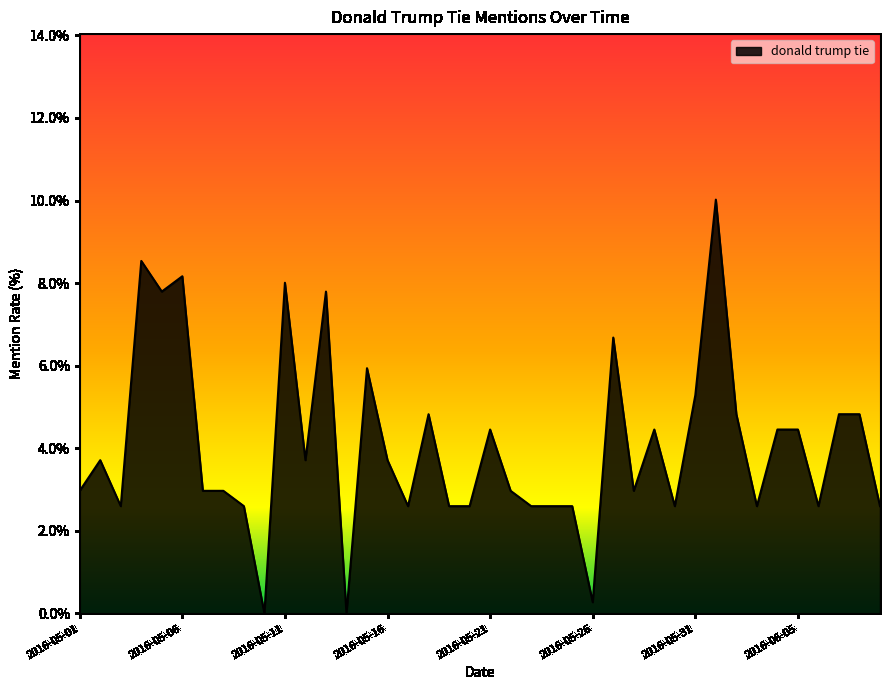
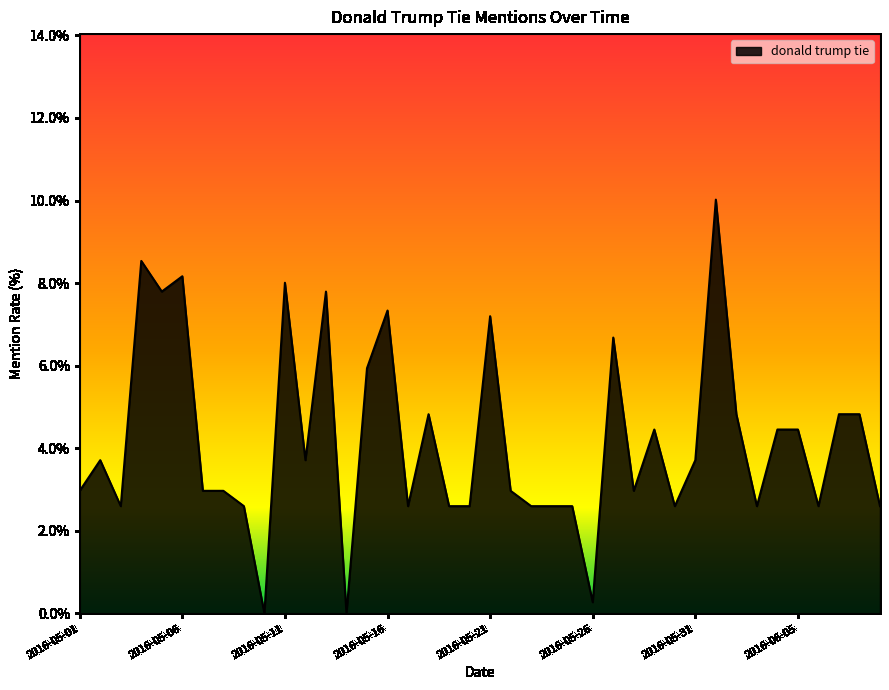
2016-05-16: 3.7% -> 7.3%
2016-05-21: 4.5% -> 7.2%
2016-05-31: 5.3% -> 3.7%
